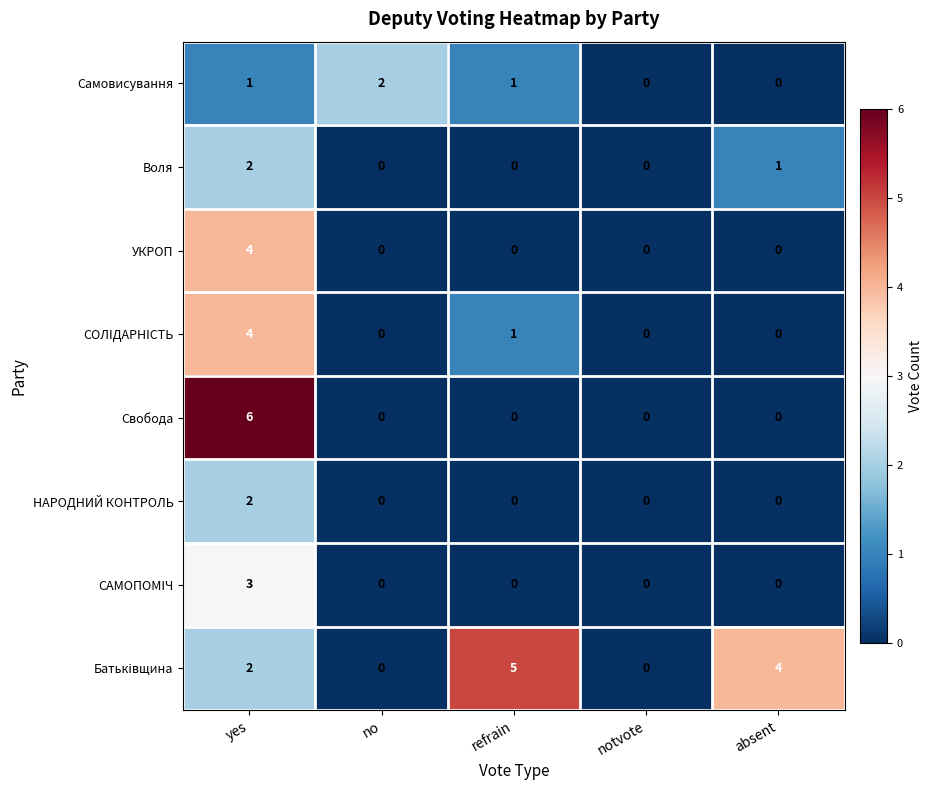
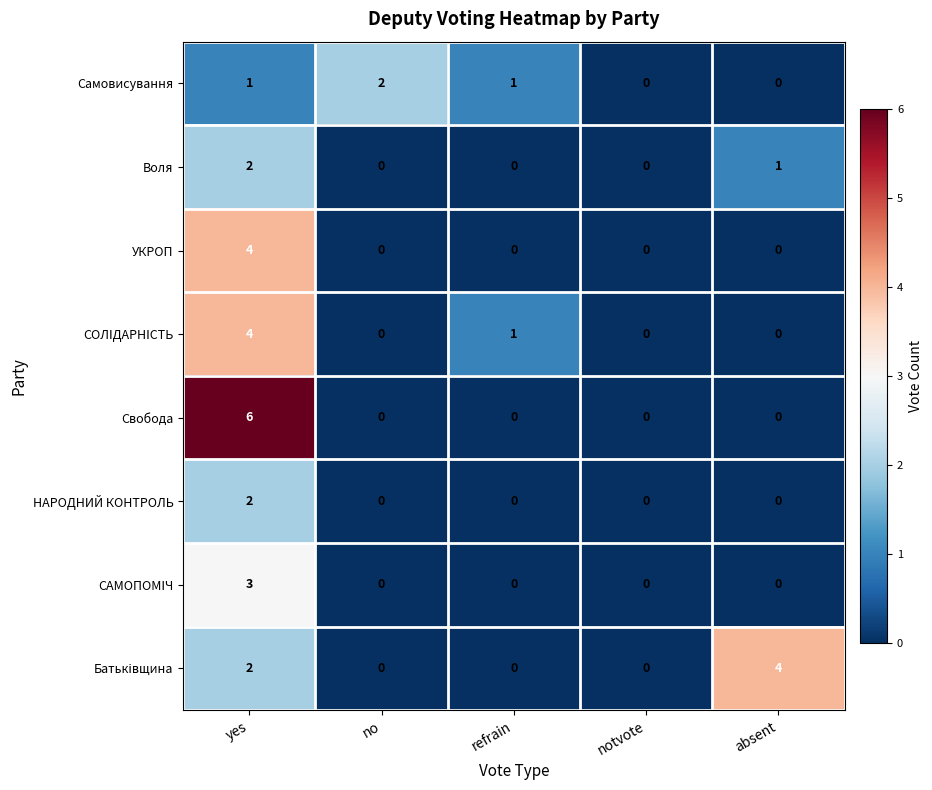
Батьківщина, refrain: 5 -> 0
